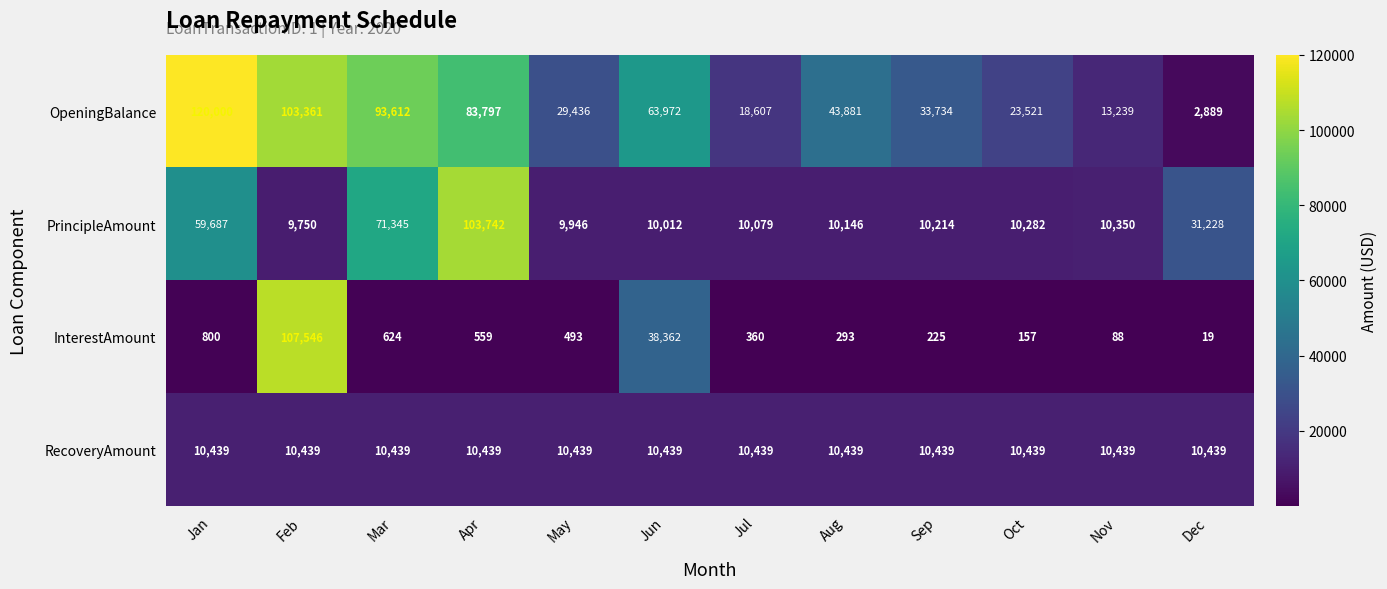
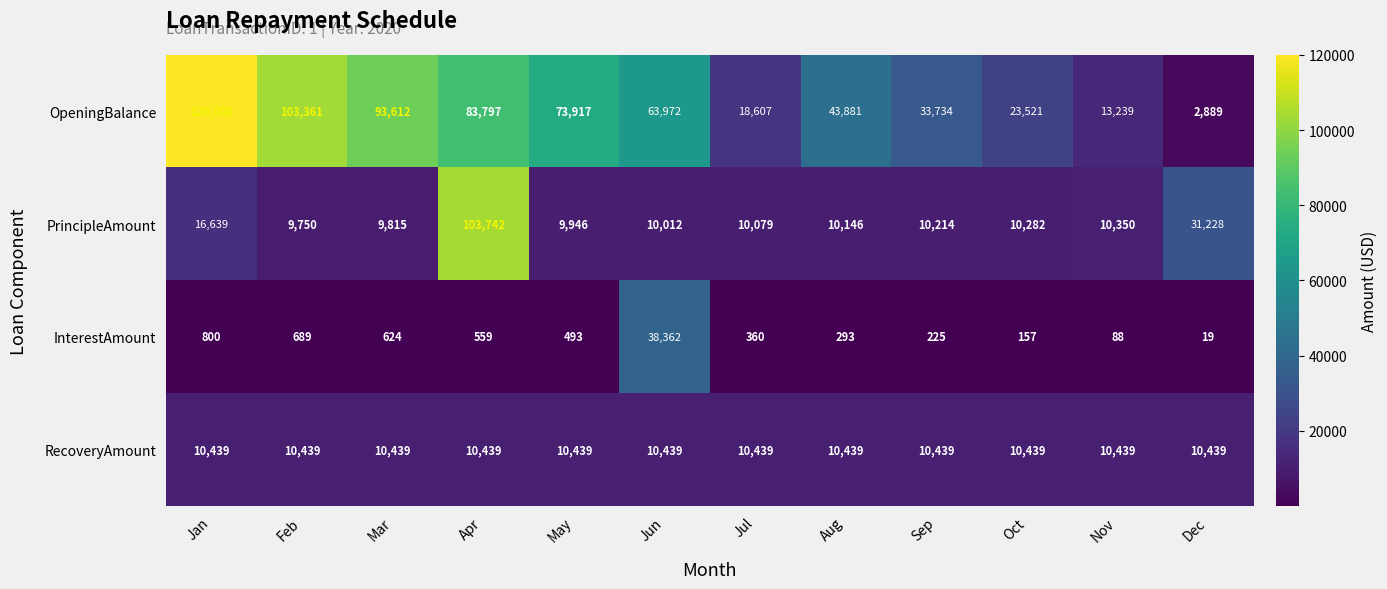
OpeningBalance, May: 29,436 -> 73,917
PrincipleAmount, Jan: 59,687 -> 16,639
PrincipleAmount, Mar: 71,345 -> 9,815
InterestAmount, Feb: 107,546 -> 689
